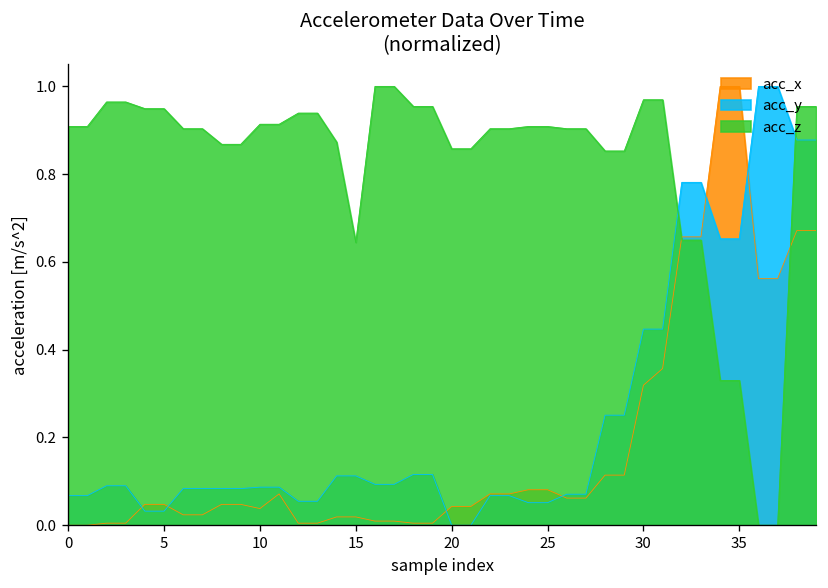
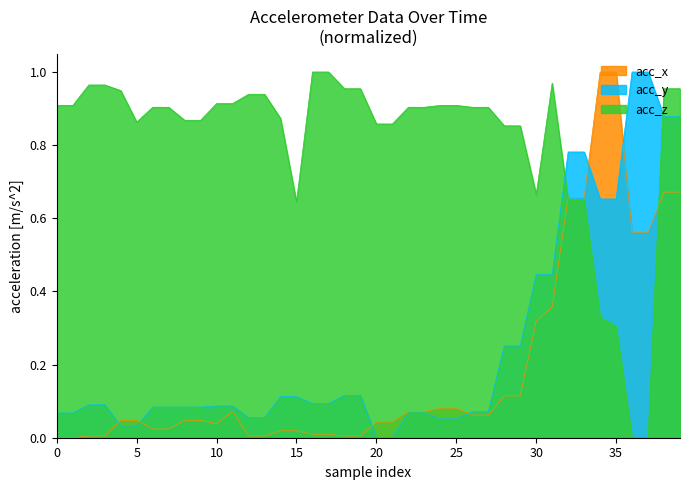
acc_z, 5: 0.95 -> 0.86
acc_z, 30: 0.97 -> 0.66
acc_z, 35: 0.33 -> 0.30
